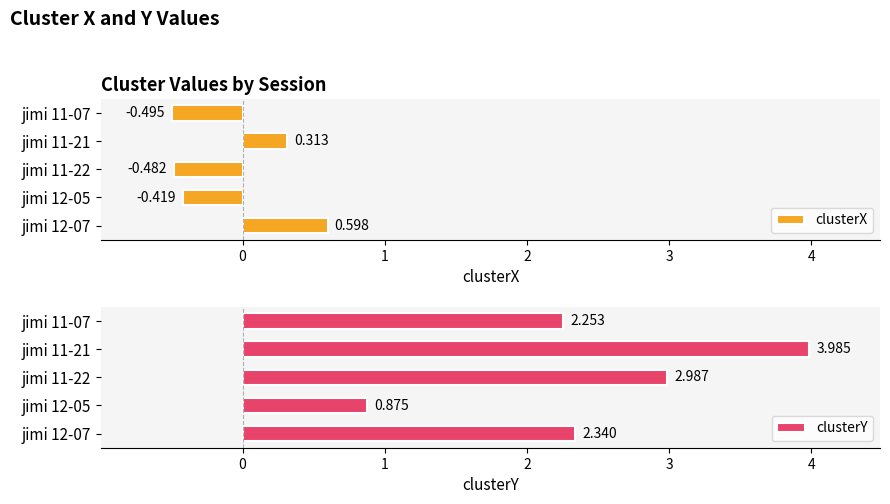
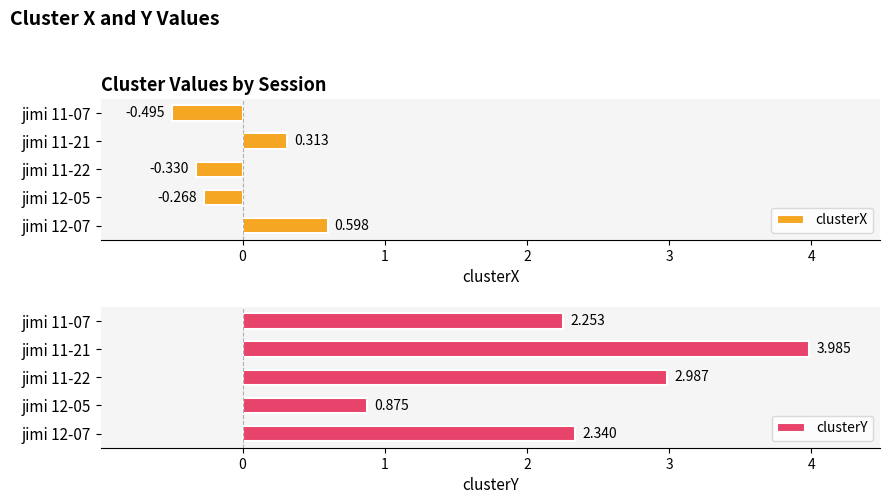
Cluster Values by Session, jimi 11-22: -0.482 -> -0.330
Cluster Values by Session, jimi 12-05: -0.419 -> -0.268
